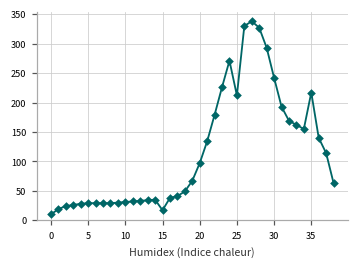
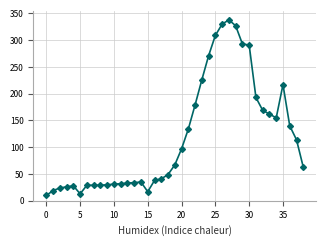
5: 30 -> 10
25: 210 -> 310
30: 240 -> 290
